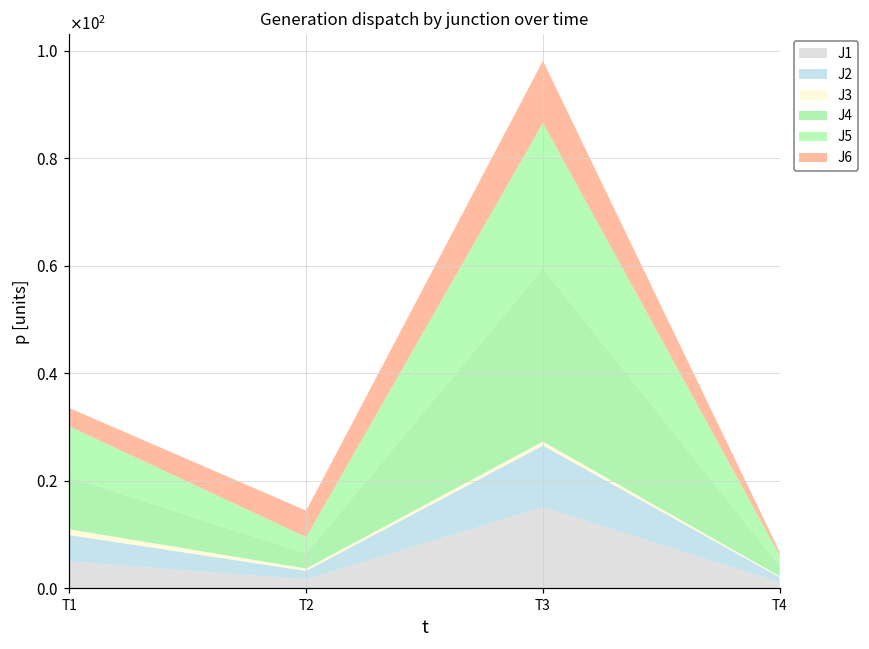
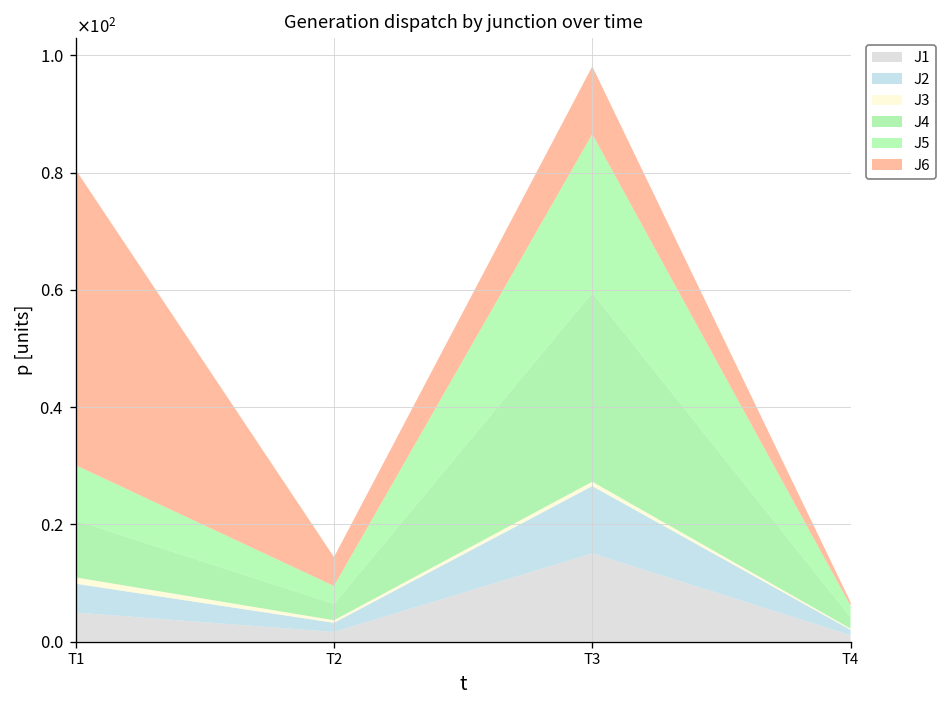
J6, T1: 3 -> 50
